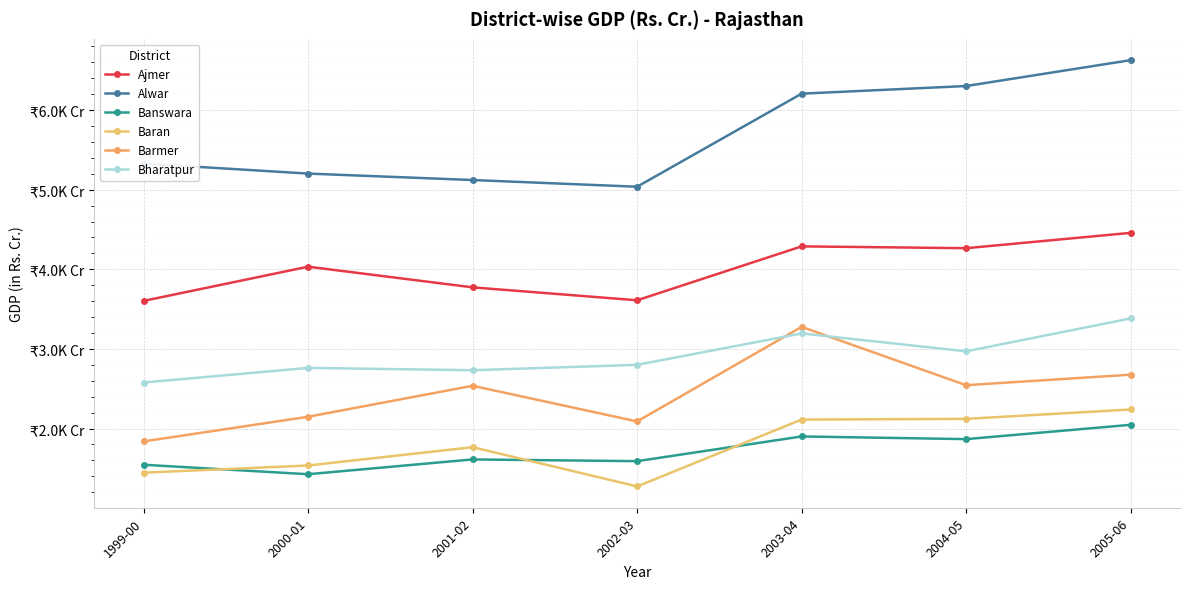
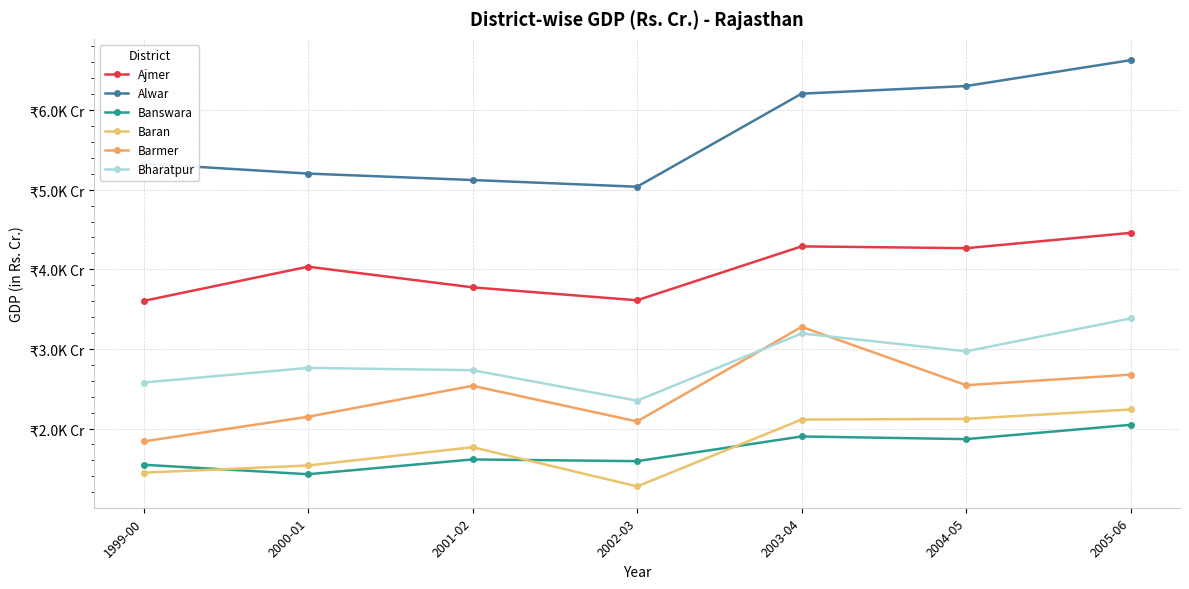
Bharatpur, 2002-03: ₹2.8K Cr -> ₹2.4K Cr
